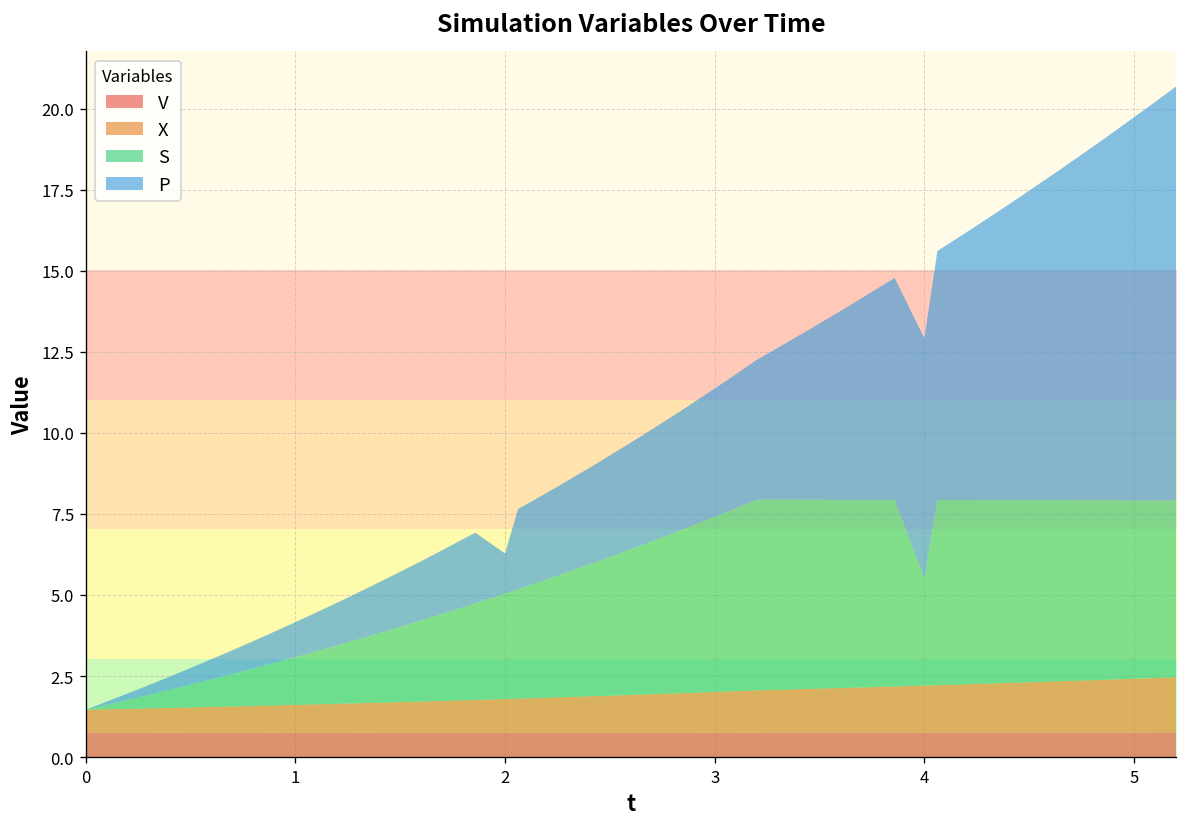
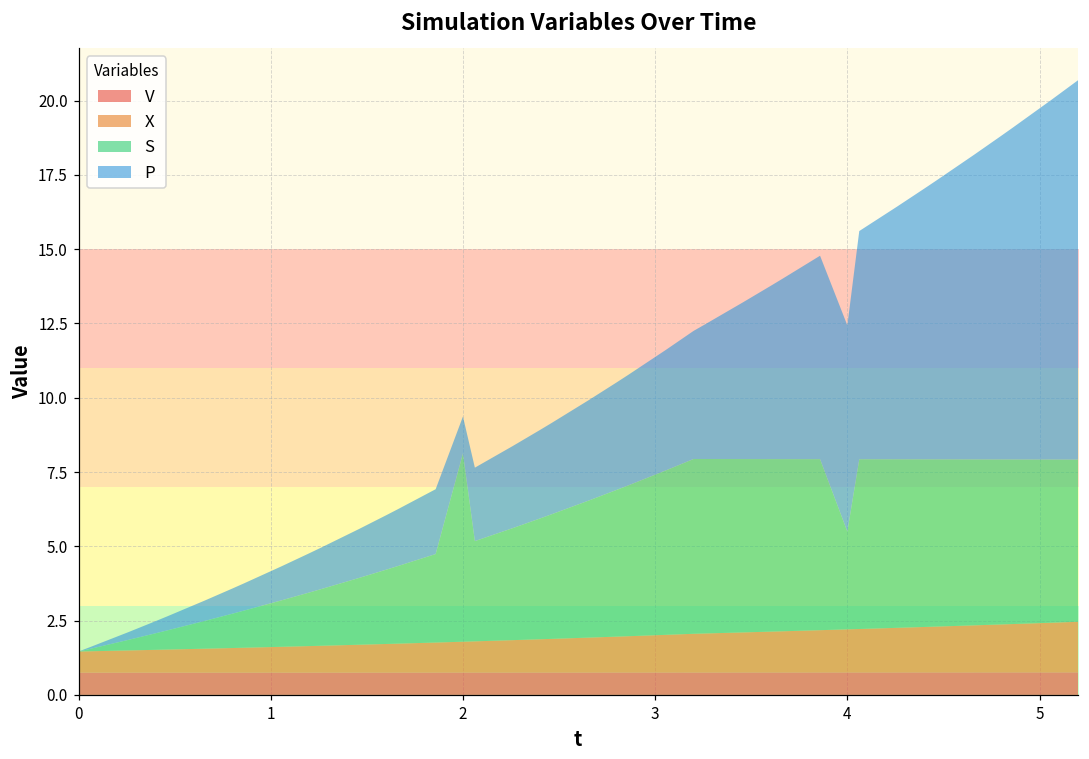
S, 2: 3.3 -> 6.3
P, 4: 7.4 -> 6.9
